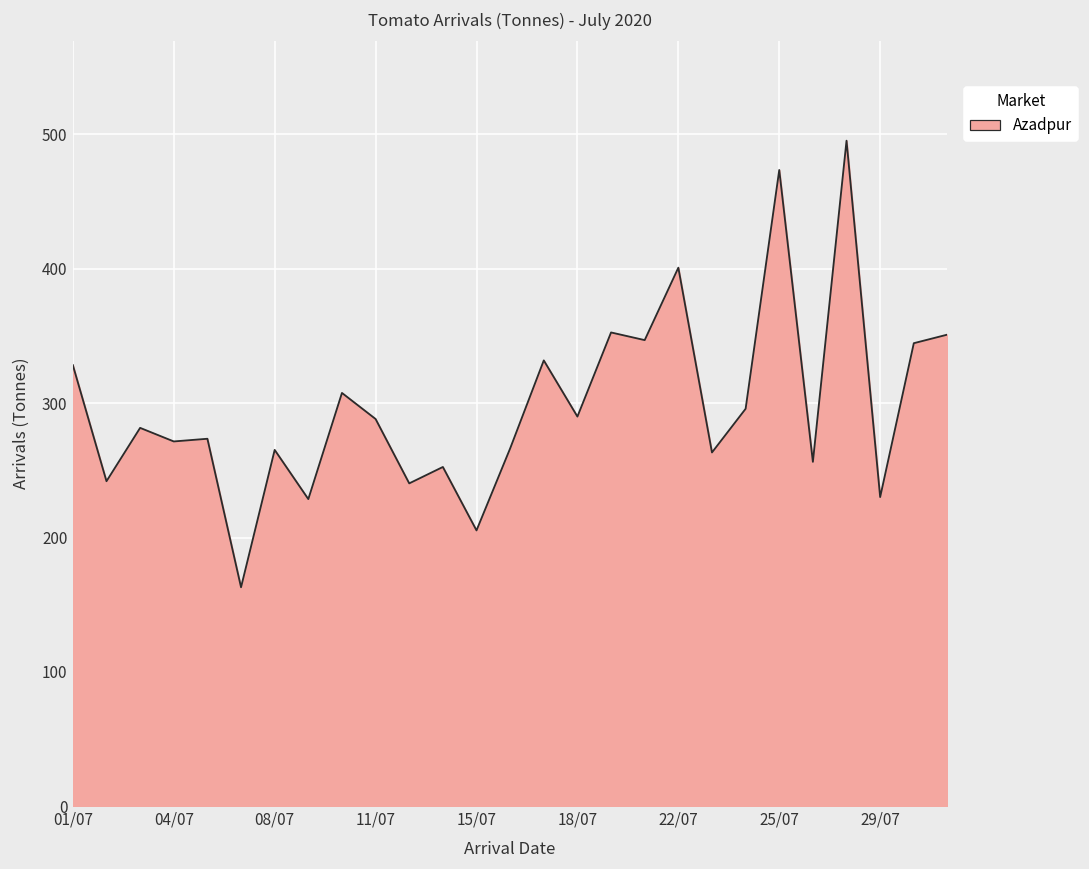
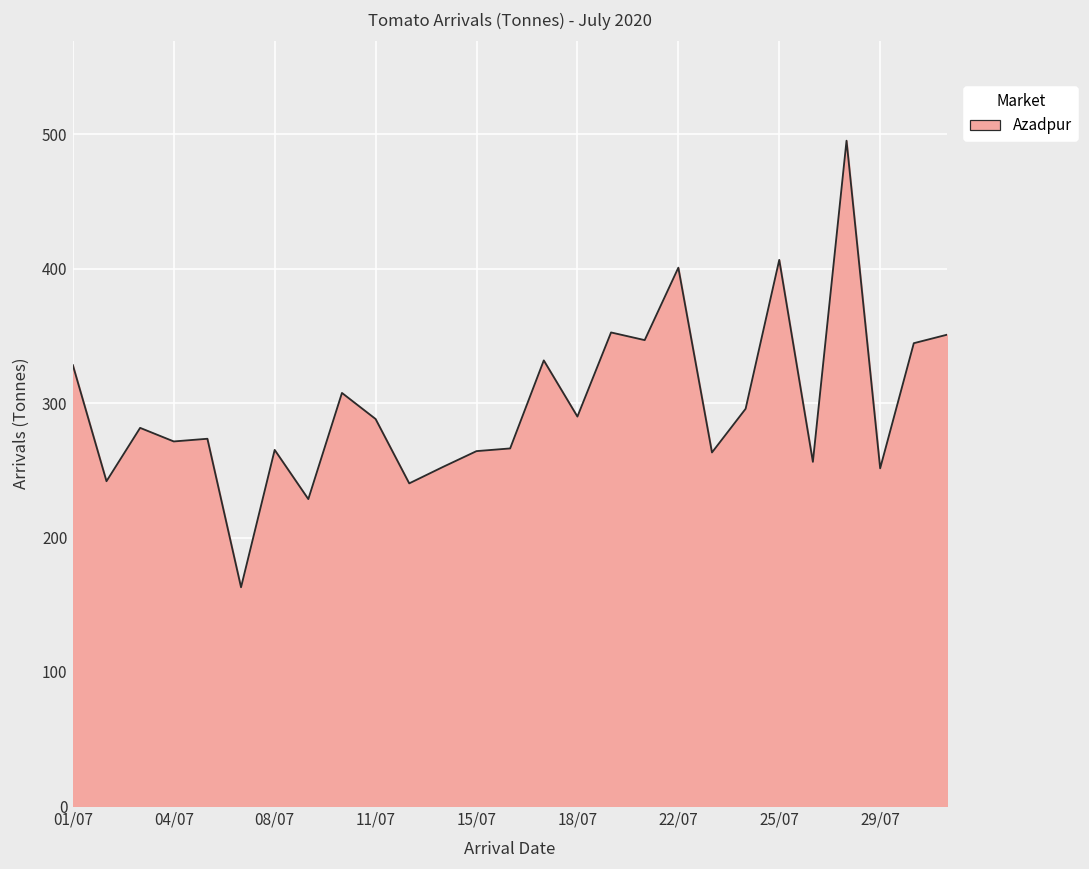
15/07: 205 -> 264
25/07: 474 -> 407
29/07: 230 -> 252
